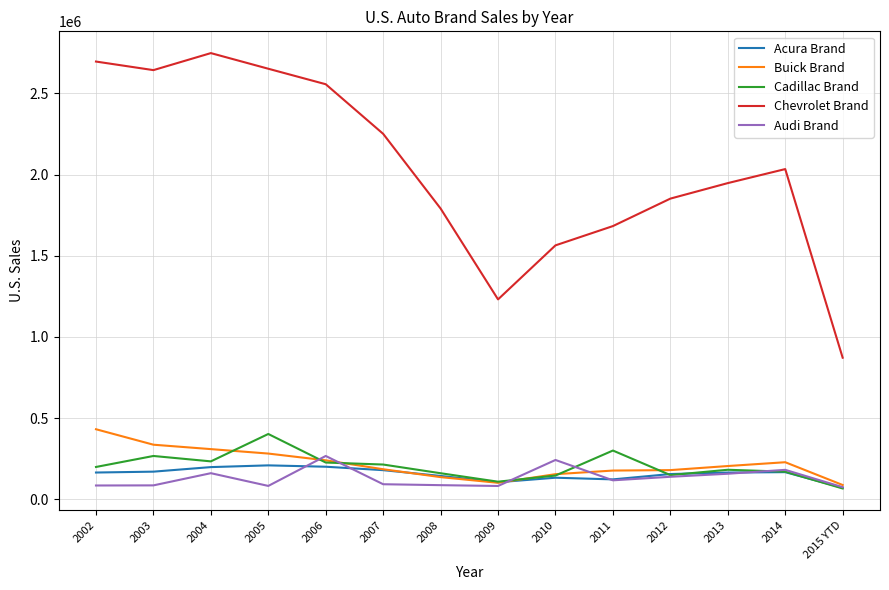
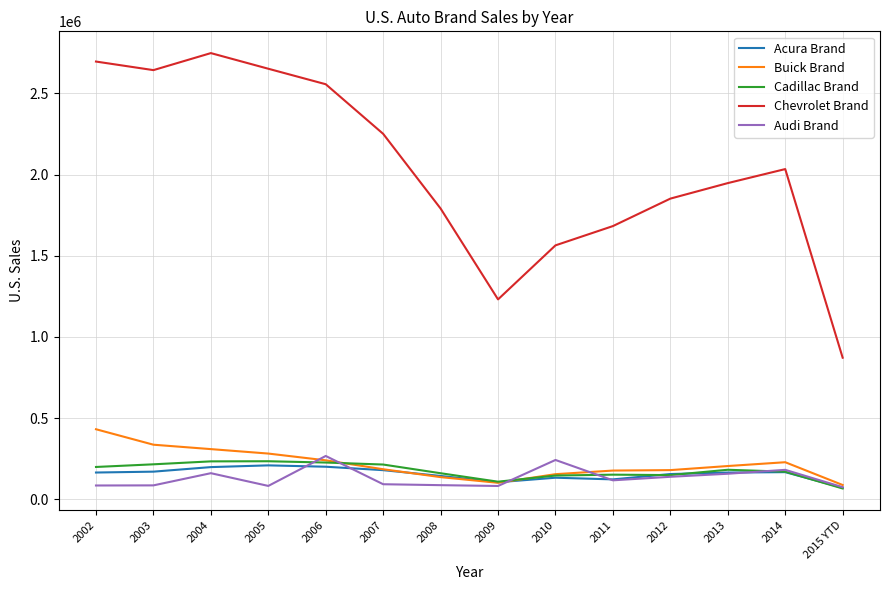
Cadillac Brand, 2003: 270000 -> 220000
Cadillac Brand, 2005: 400000 -> 240000
Cadillac Brand, 2011: 300000 -> 150000
